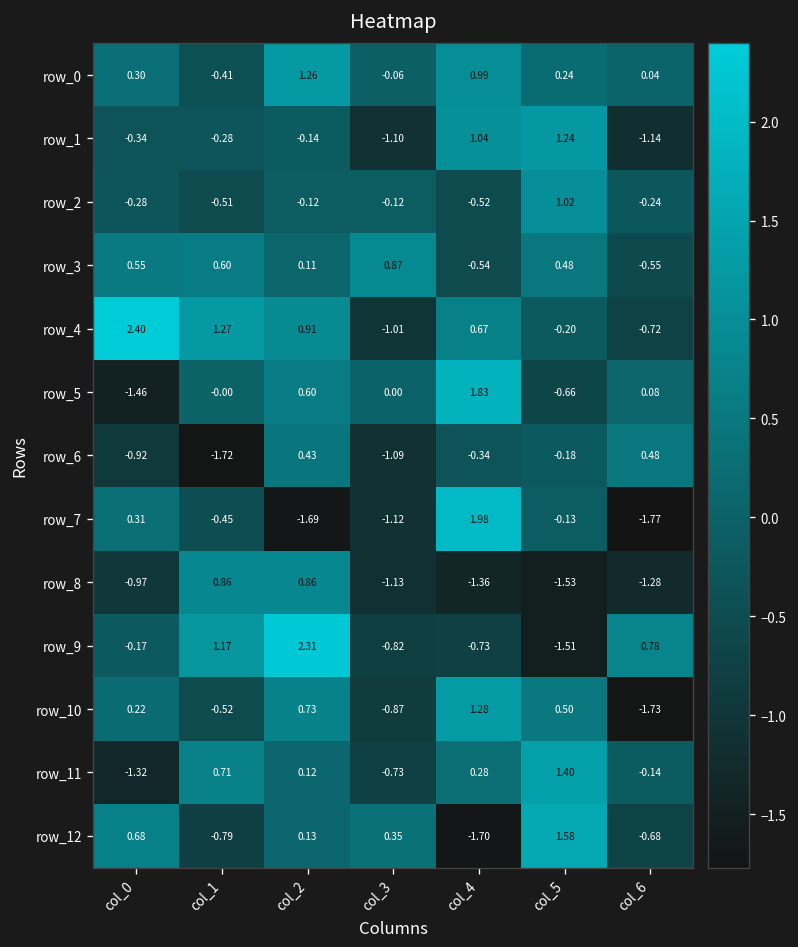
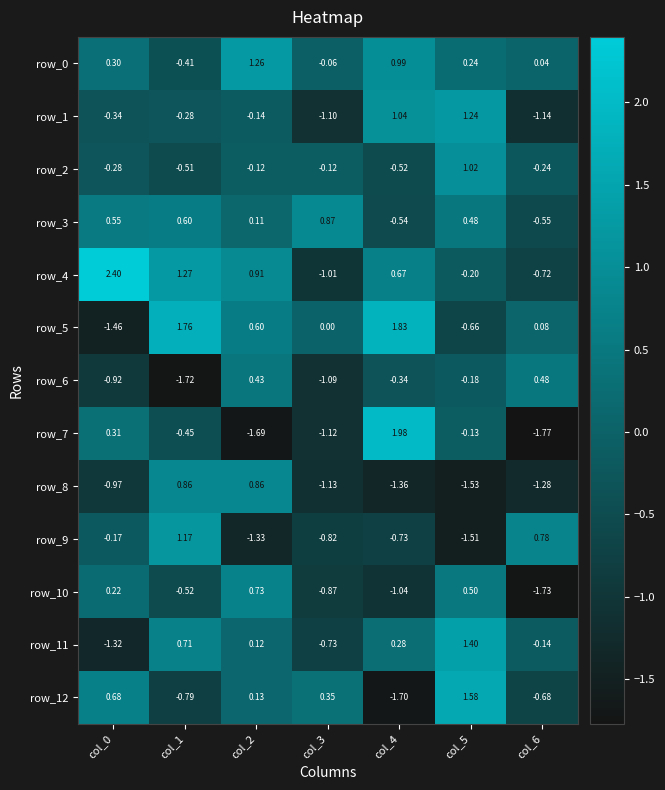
row_5, col_1: -0.00 -> 1.76
row_9, col_2: 2.31 -> -1.33
row_10, col_4: 1.28 -> -1.04
